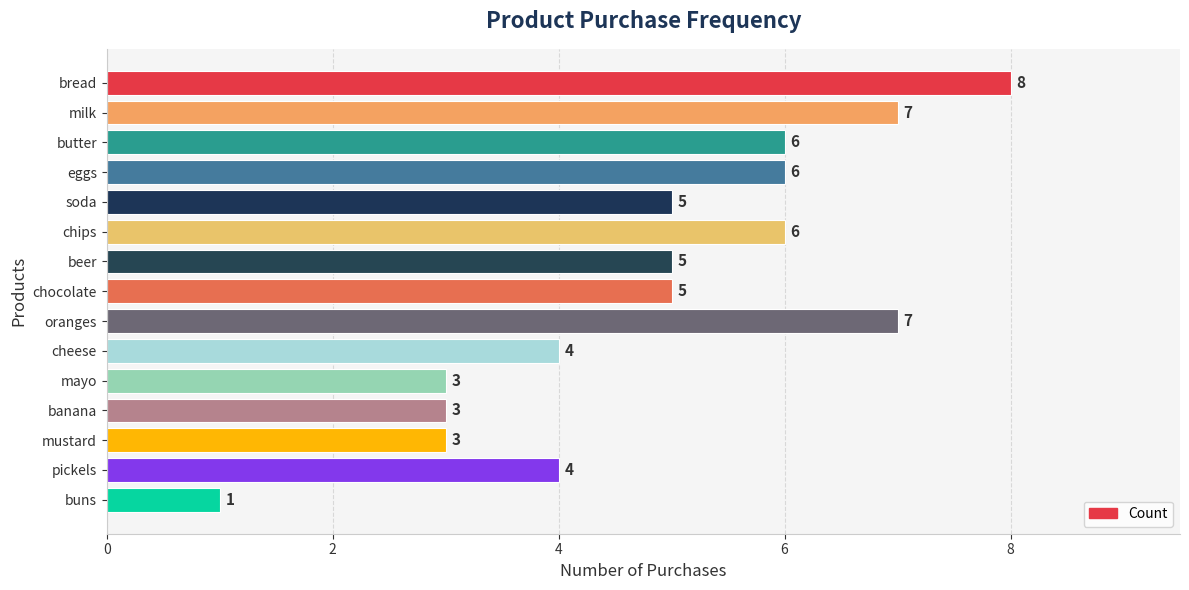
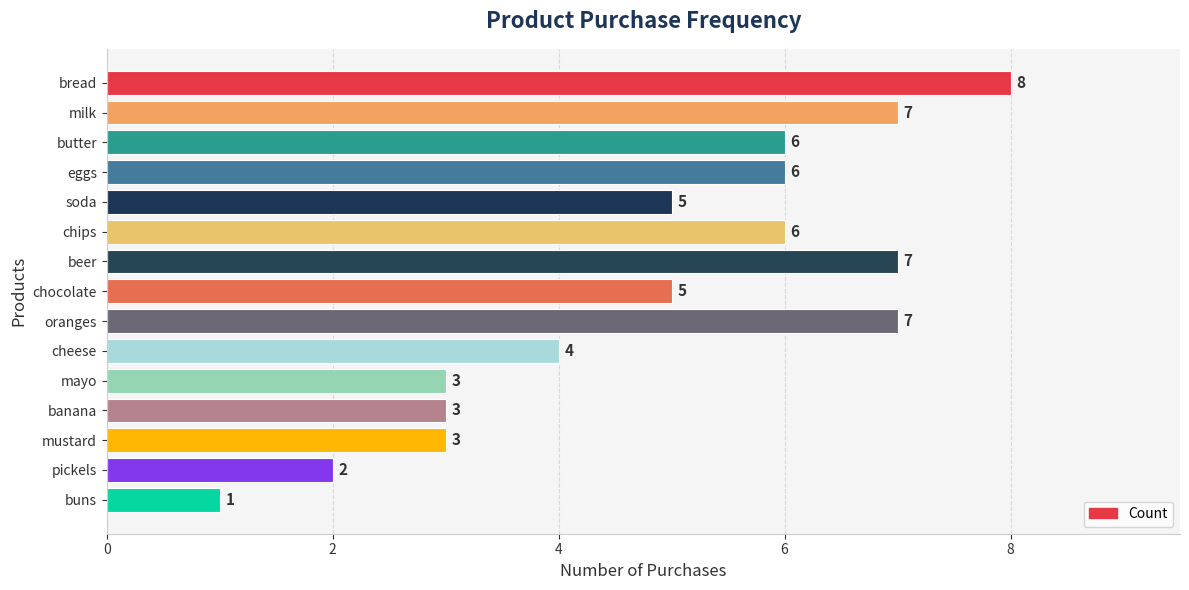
beer: 5 -> 7
pickels: 4 -> 2
